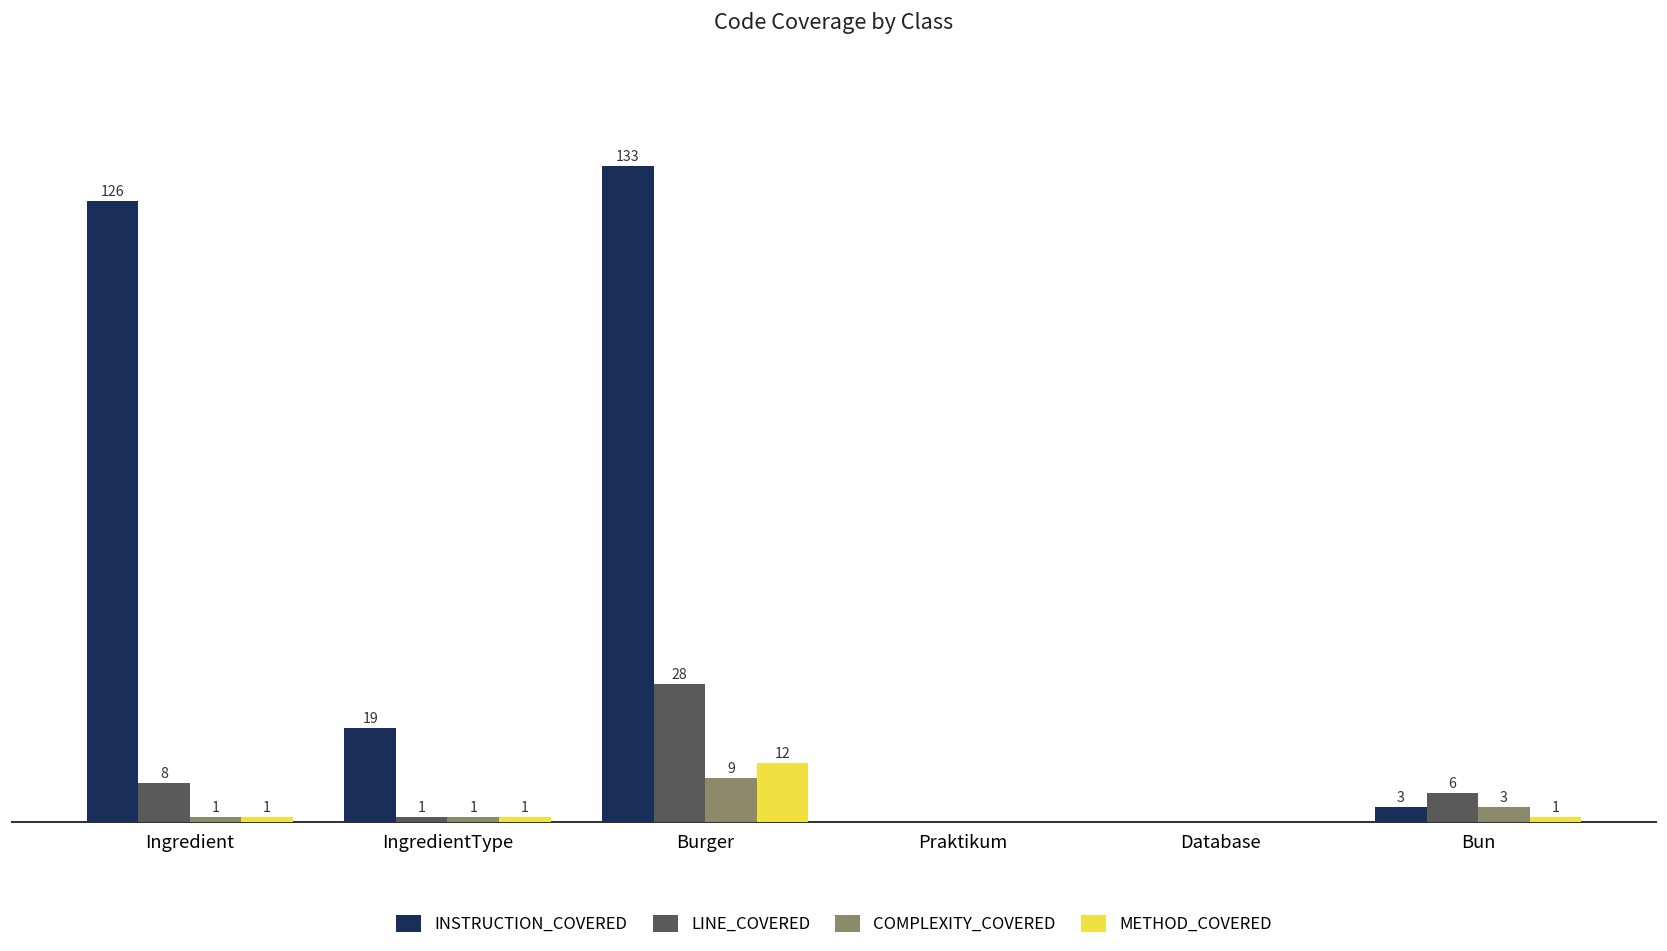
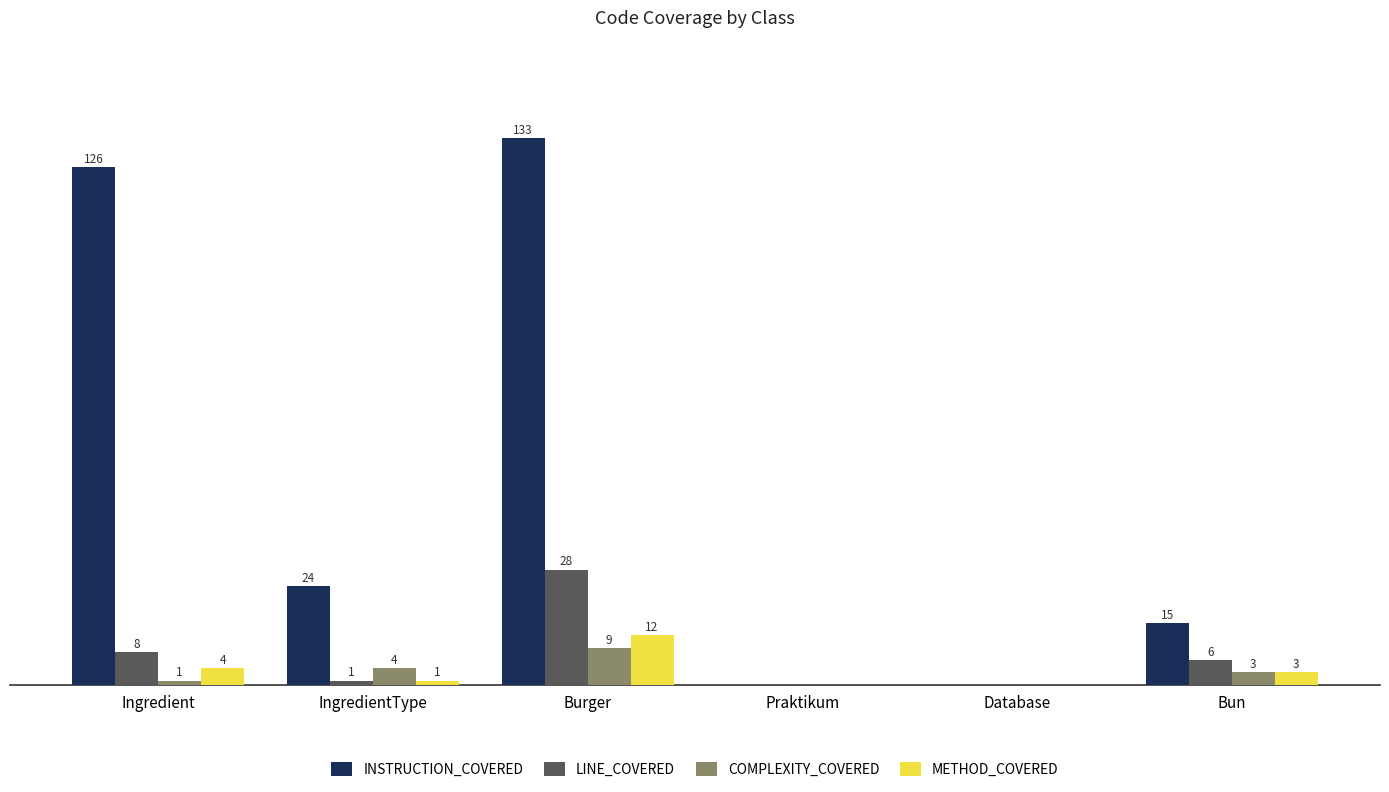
METHOD_COVERED, Ingredient: 1 -> 4
INSTRUCTION_COVERED, IngredientType: 19 -> 24
COMPLEXITY_COVERED, IngredientType: 1 -> 4
INSTRUCTION_COVERED, Bun: 3 -> 15
METHOD_COVERED, Bun: 1 -> 3
